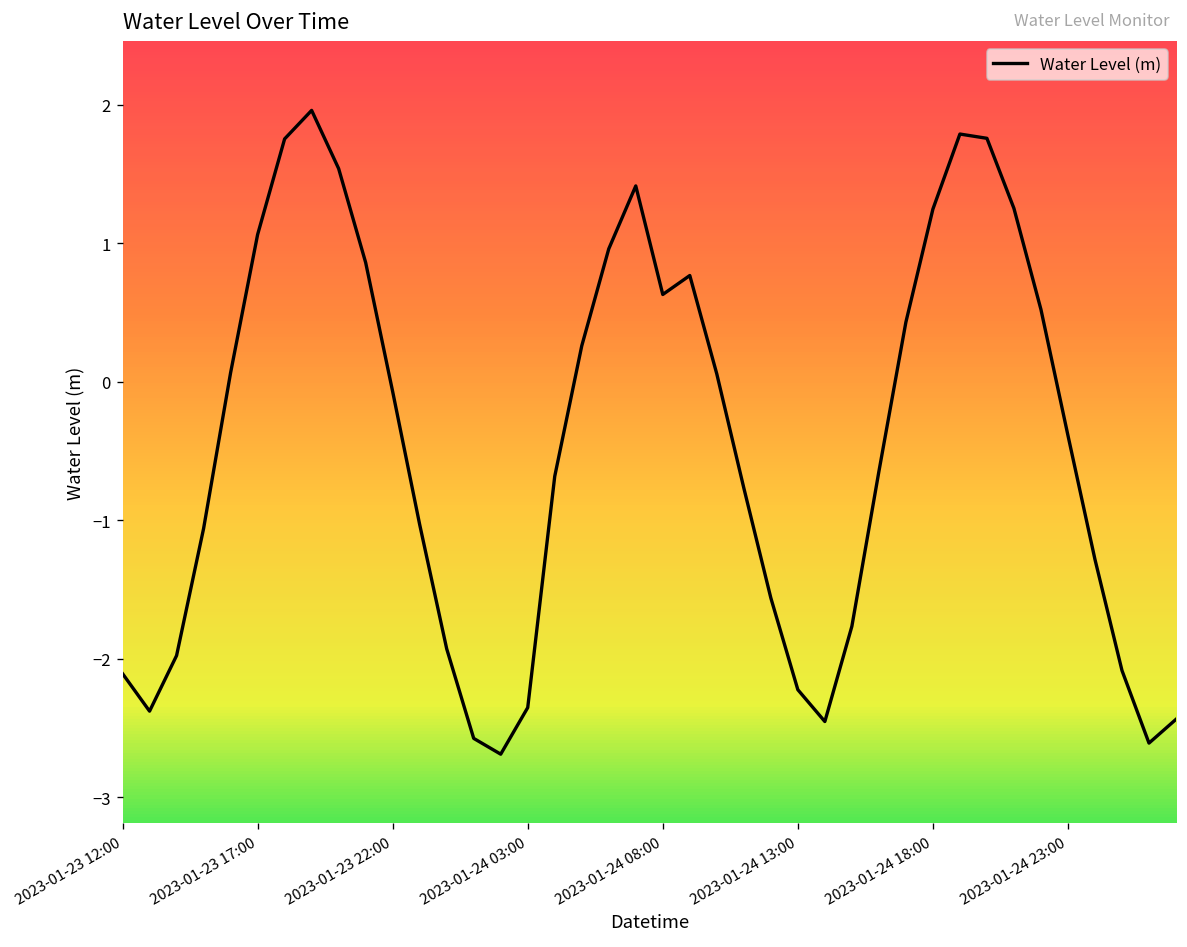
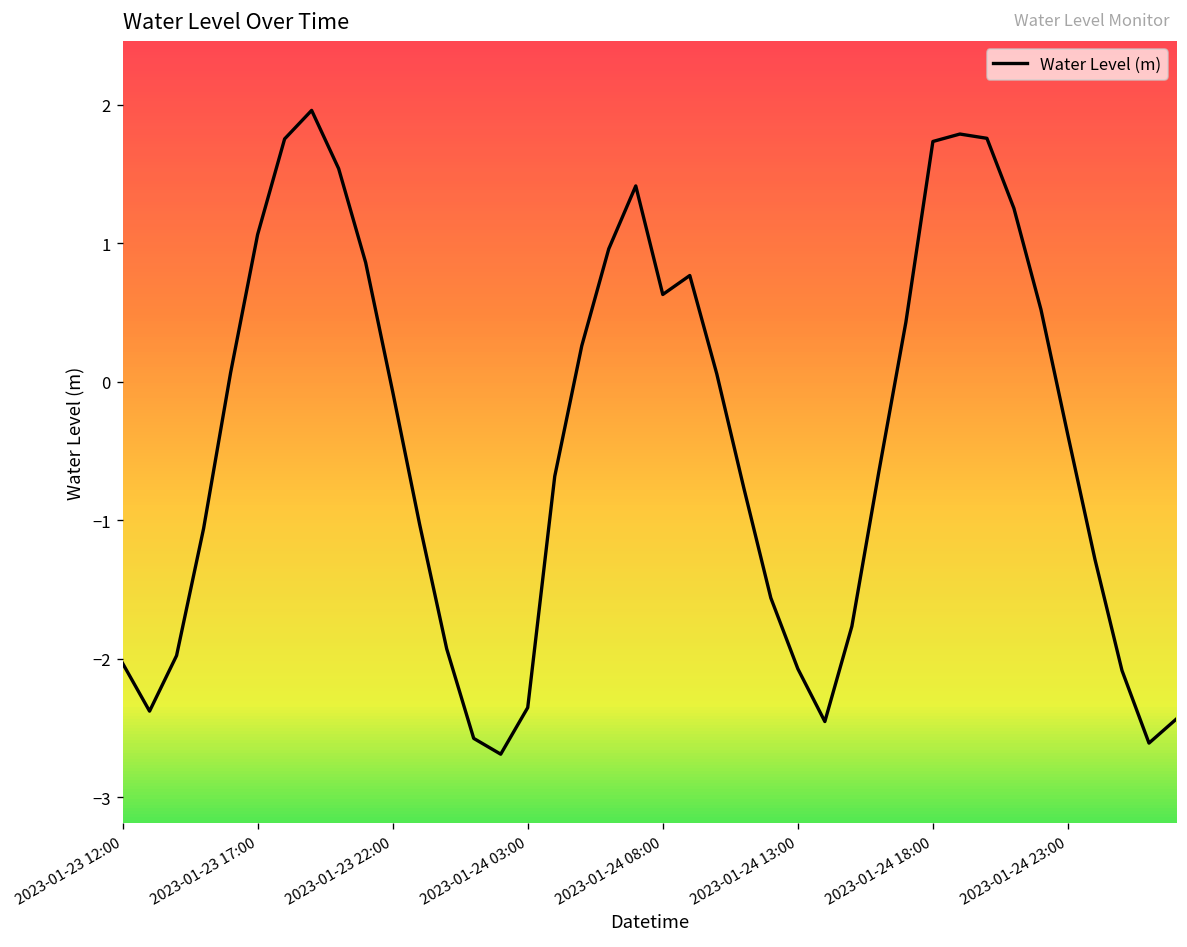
2023-01-23 12:00: -2.11 -> -2.03
2023-01-24 13:00: -2.22 -> -2.07
2023-01-24 18:00: 1.25 -> 1.73
